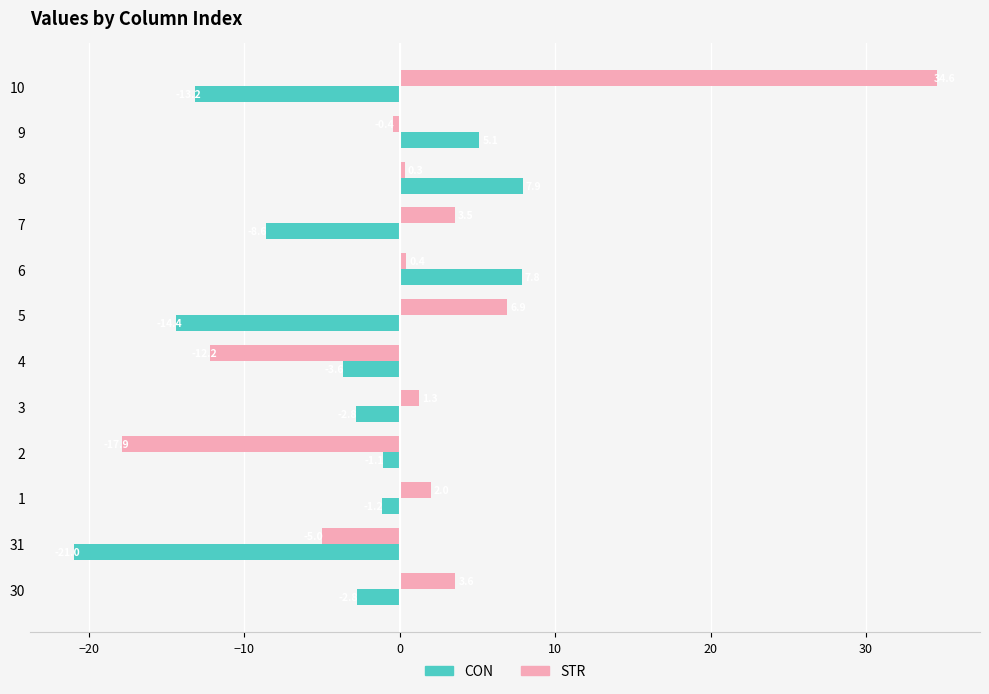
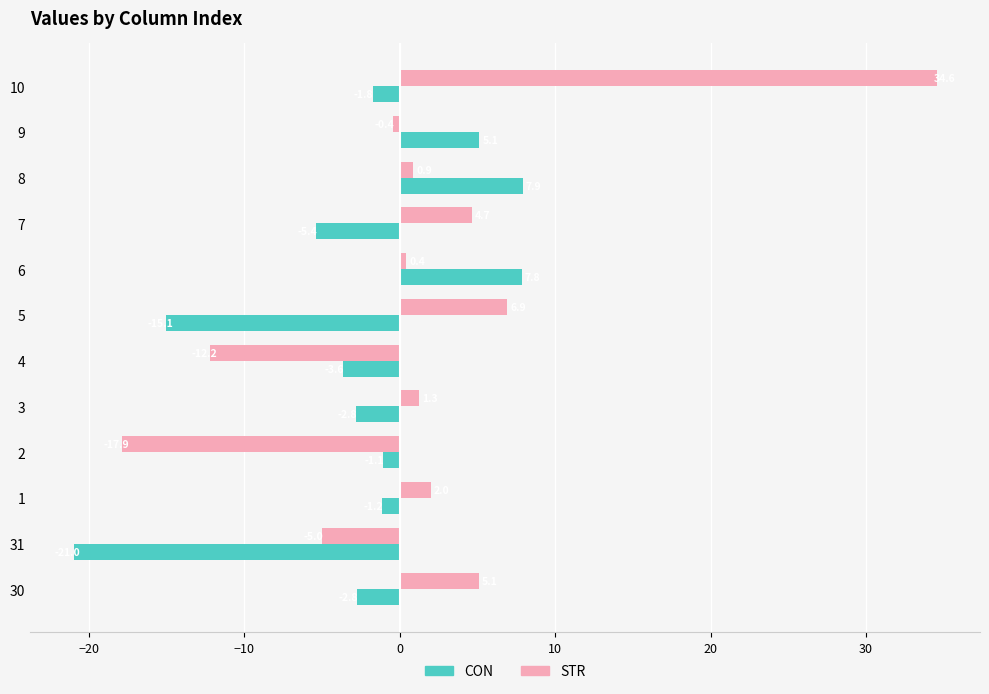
CON, 10: -13.2 -> -1.8
STR, 8: 0.3 -> 0.9
STR, 7: 3.5 -> 4.7
CON, 7: -8.6 -> -5.4
CON, 5: -14.4 -> -15.1
STR, 30: 3.6 -> 5.1
